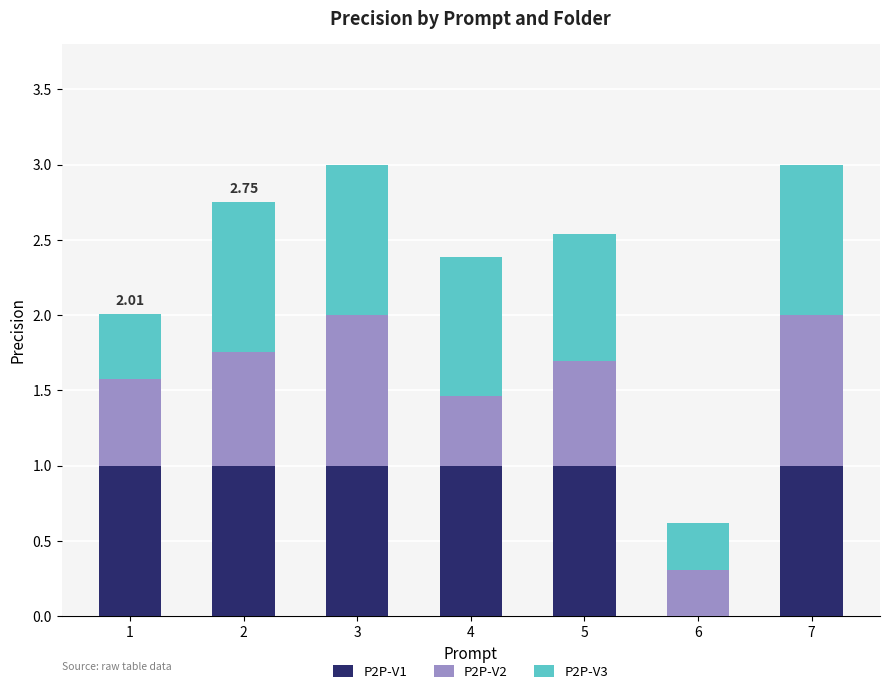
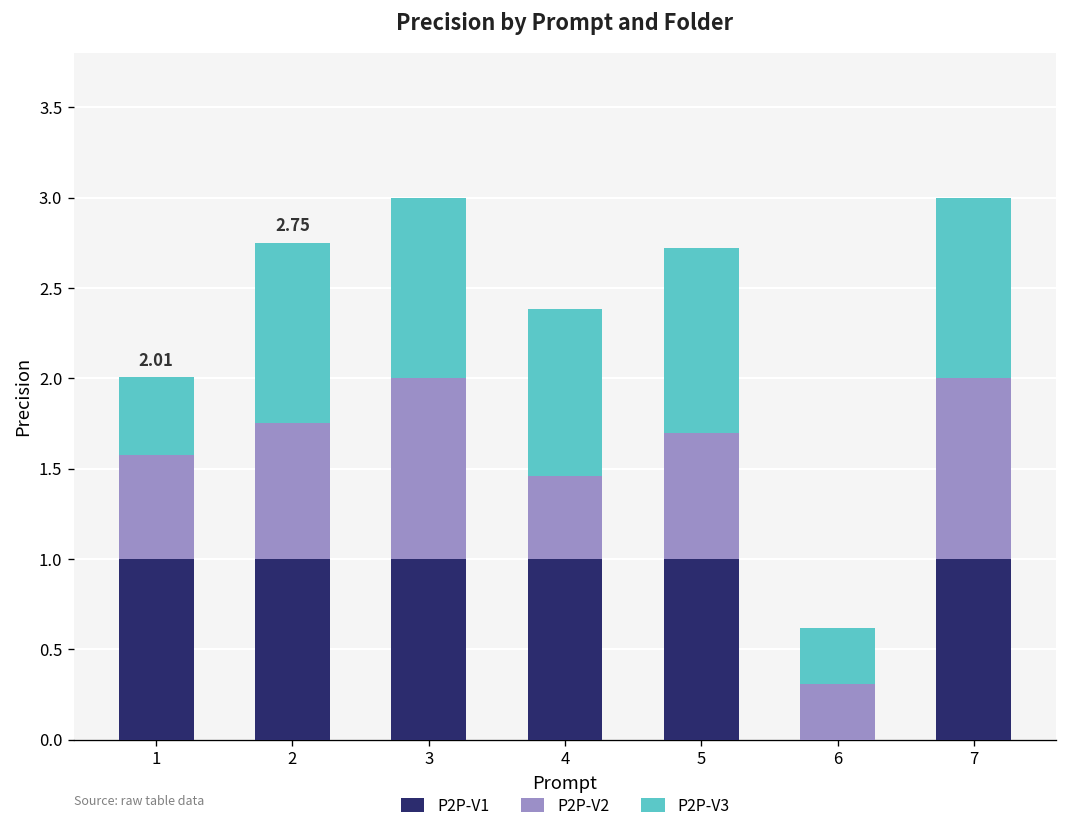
P2P-V3, 5: 0.85 -> 1.03
